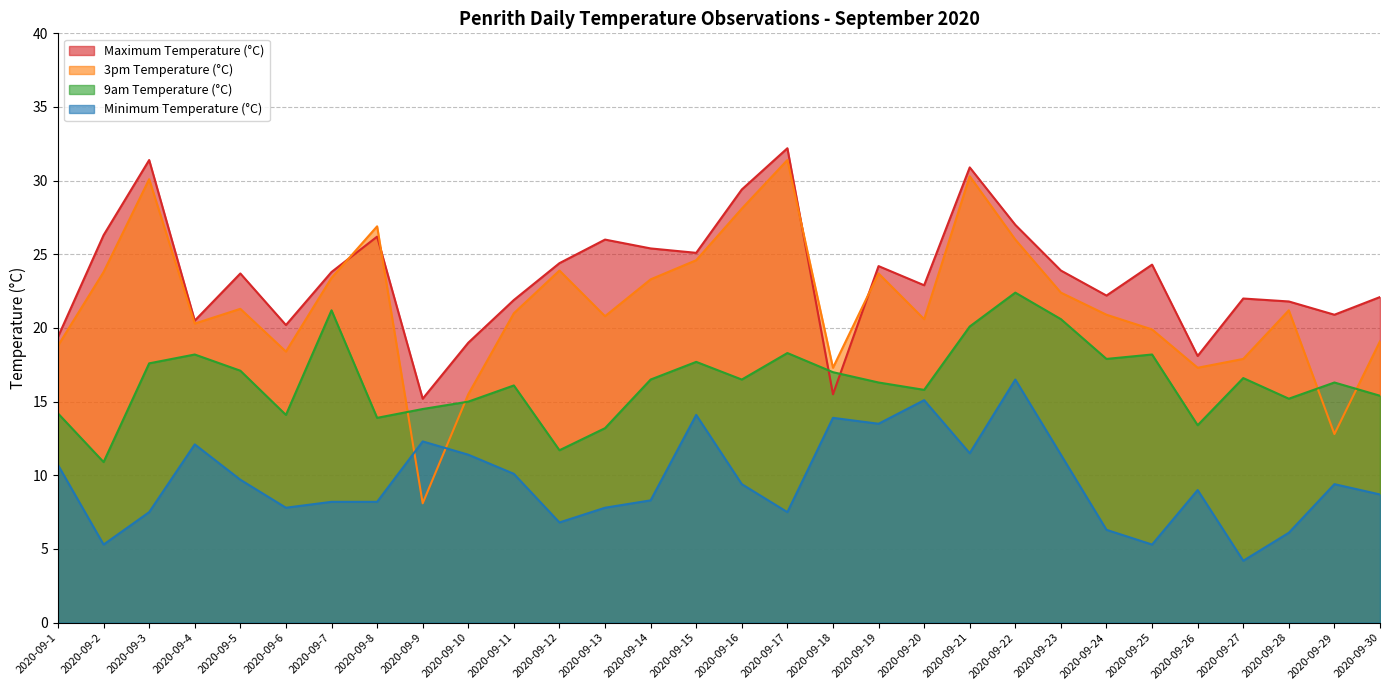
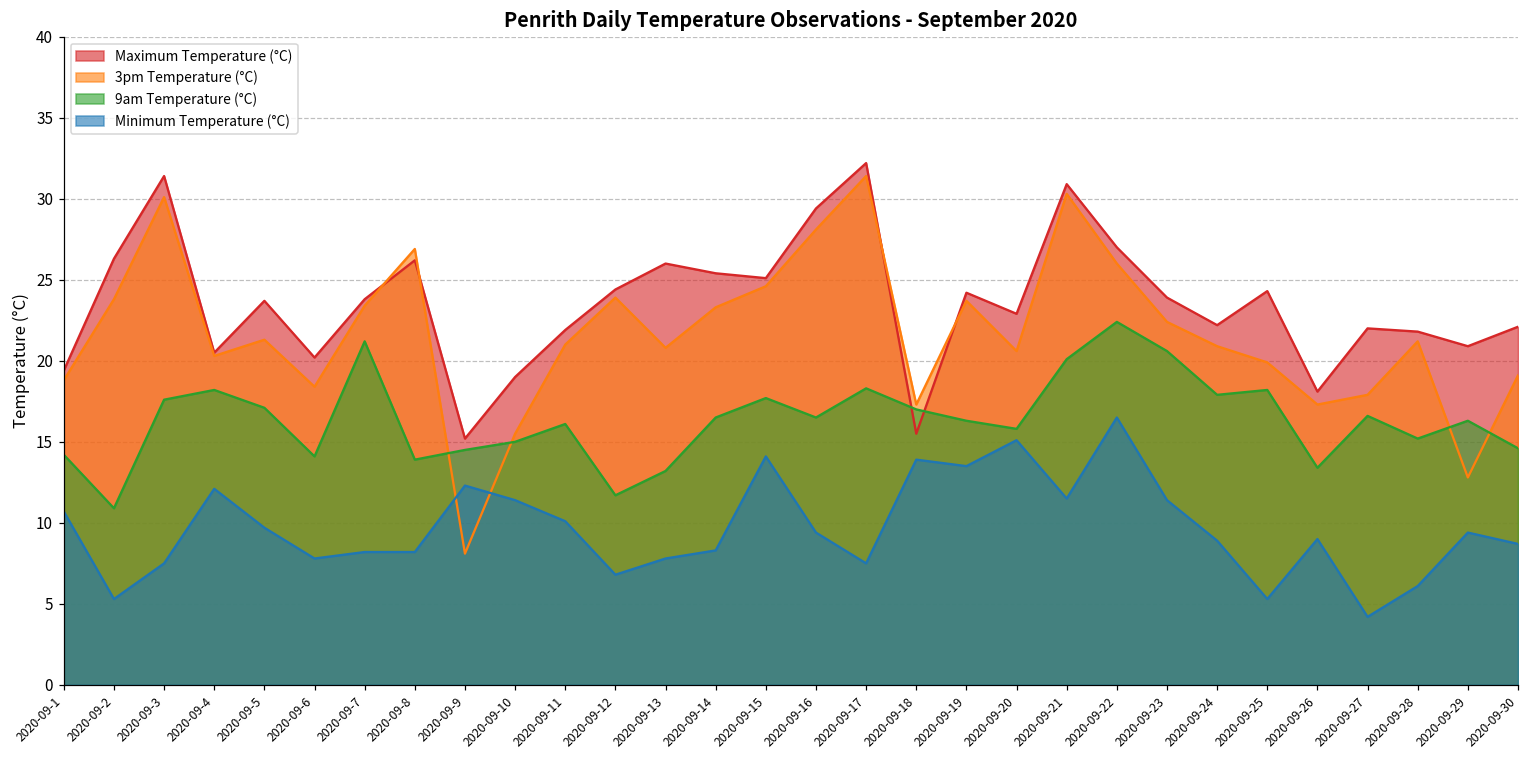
Minimum Temperature (°C), 2020-09-24: 6.3 -> 8.9
9am Temperature (°C), 2020-09-30: 15.4 -> 14.6
